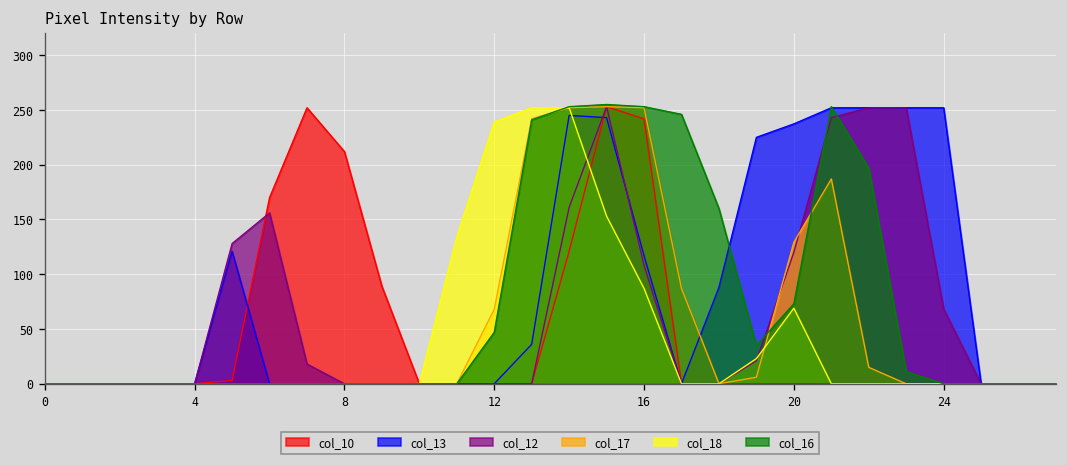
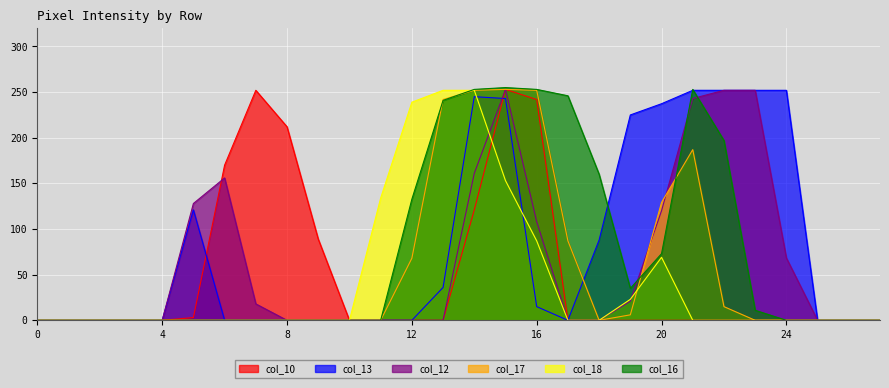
col_16, 12: 50 -> 130
col_13, 16: 120 -> 20
